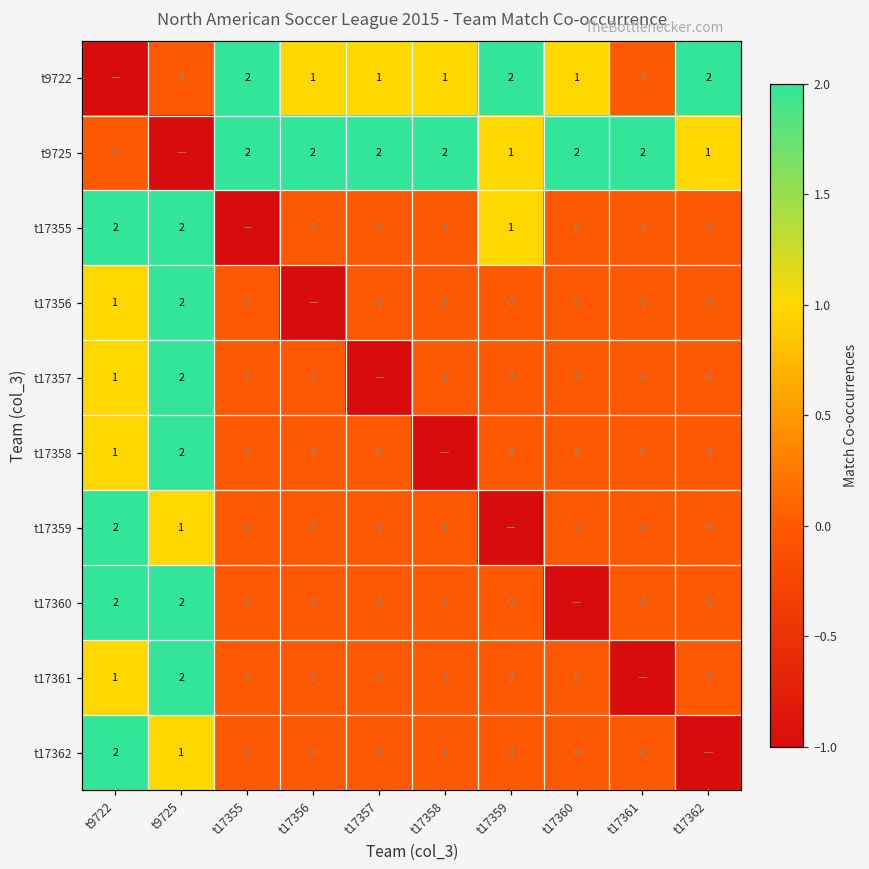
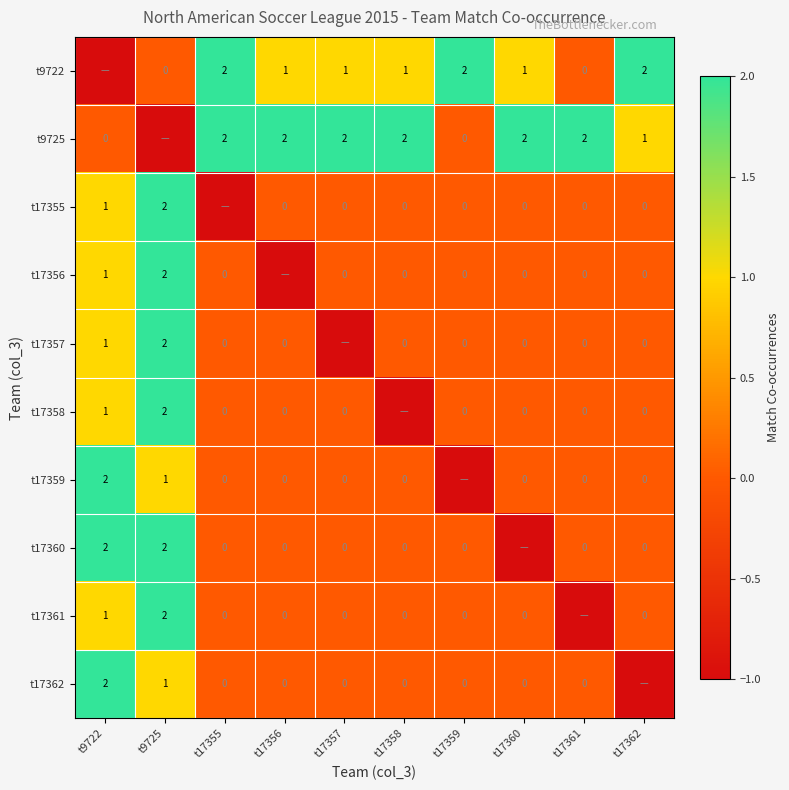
t9725, t17359: 1 -> 0
t17355, t9722: 2 -> 1
t17355, t17359: 1 -> 0
